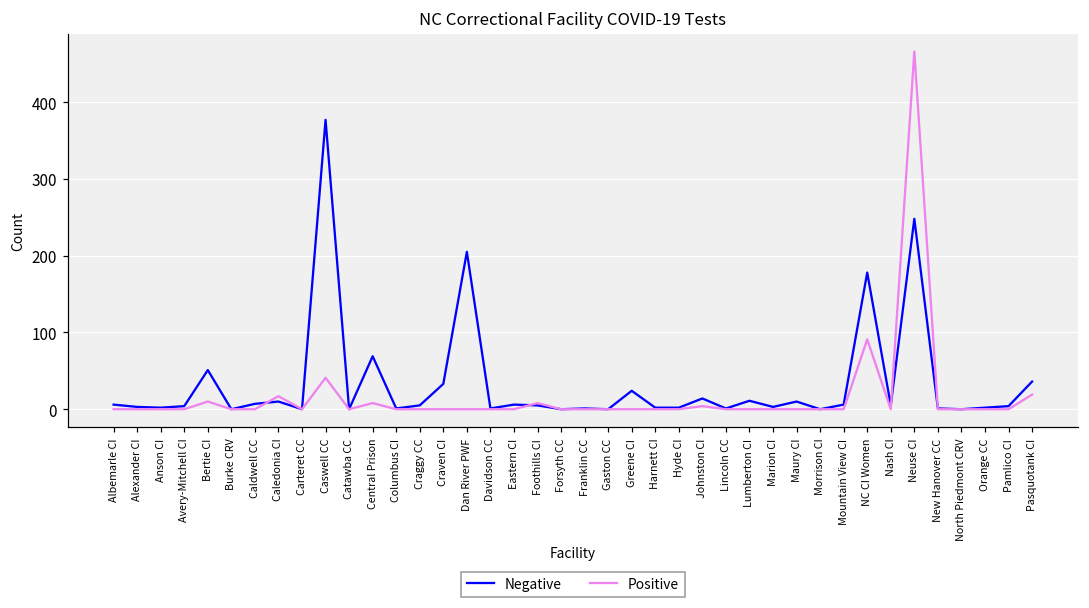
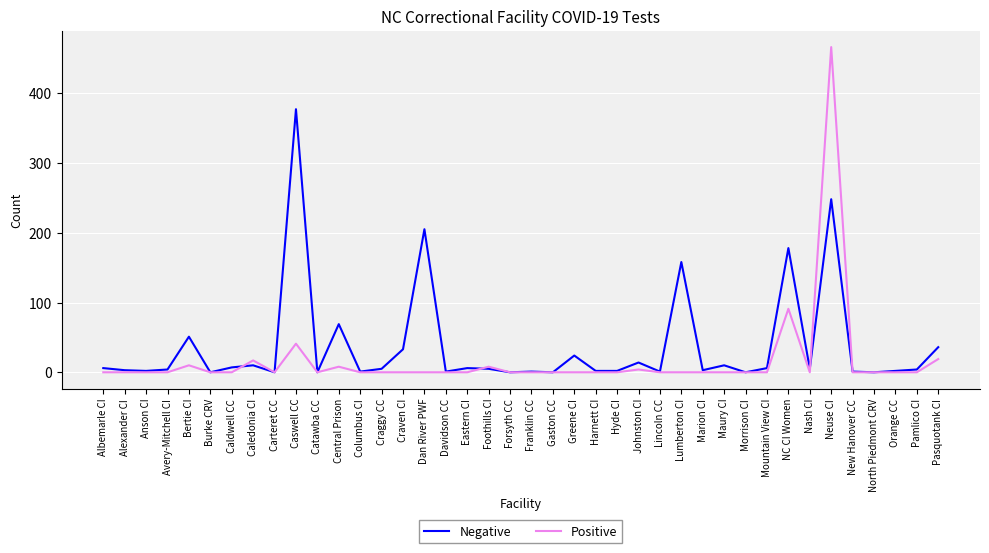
Negative, Lumberton CI: 10 -> 160
